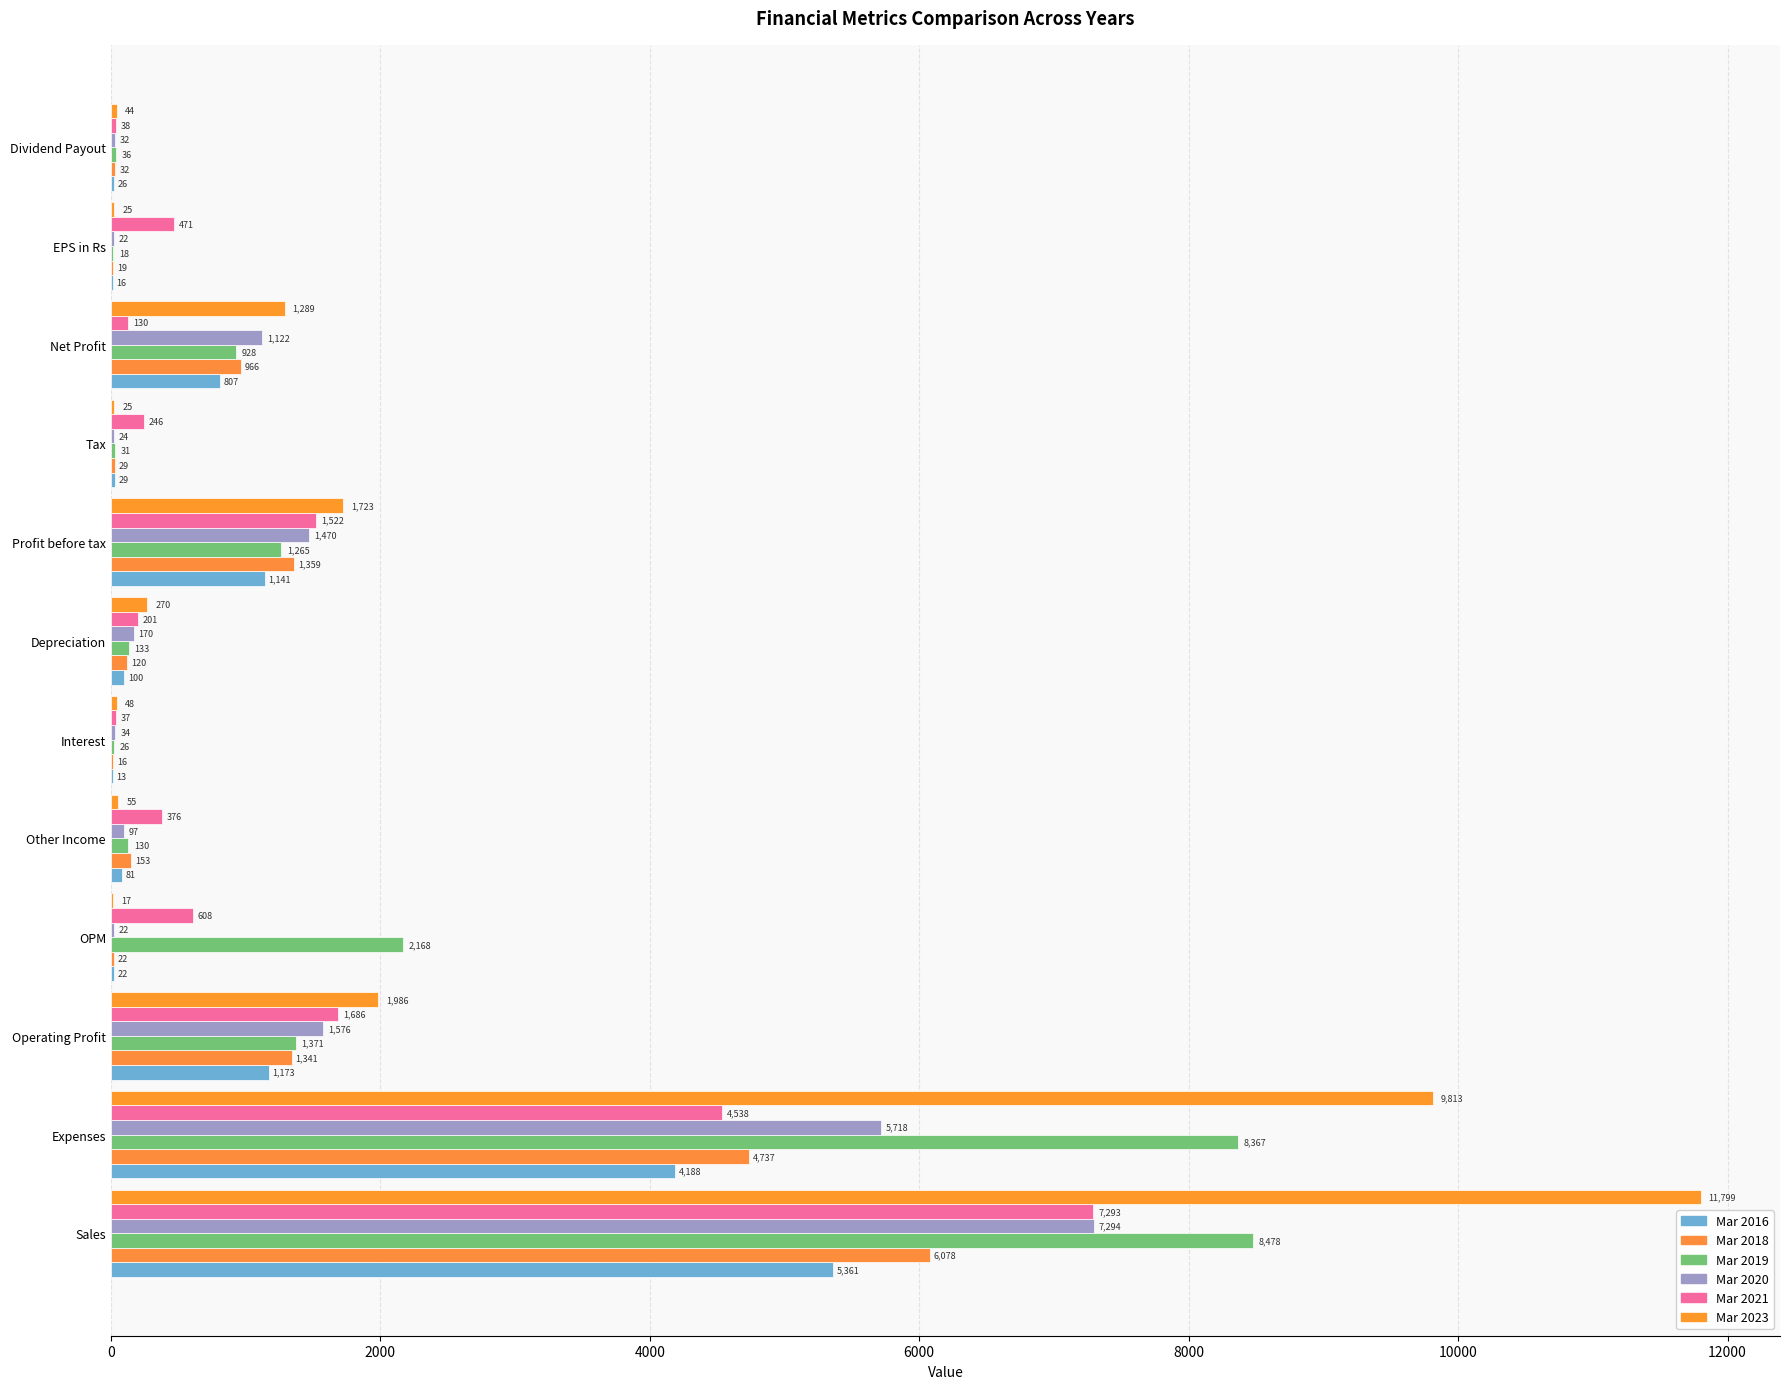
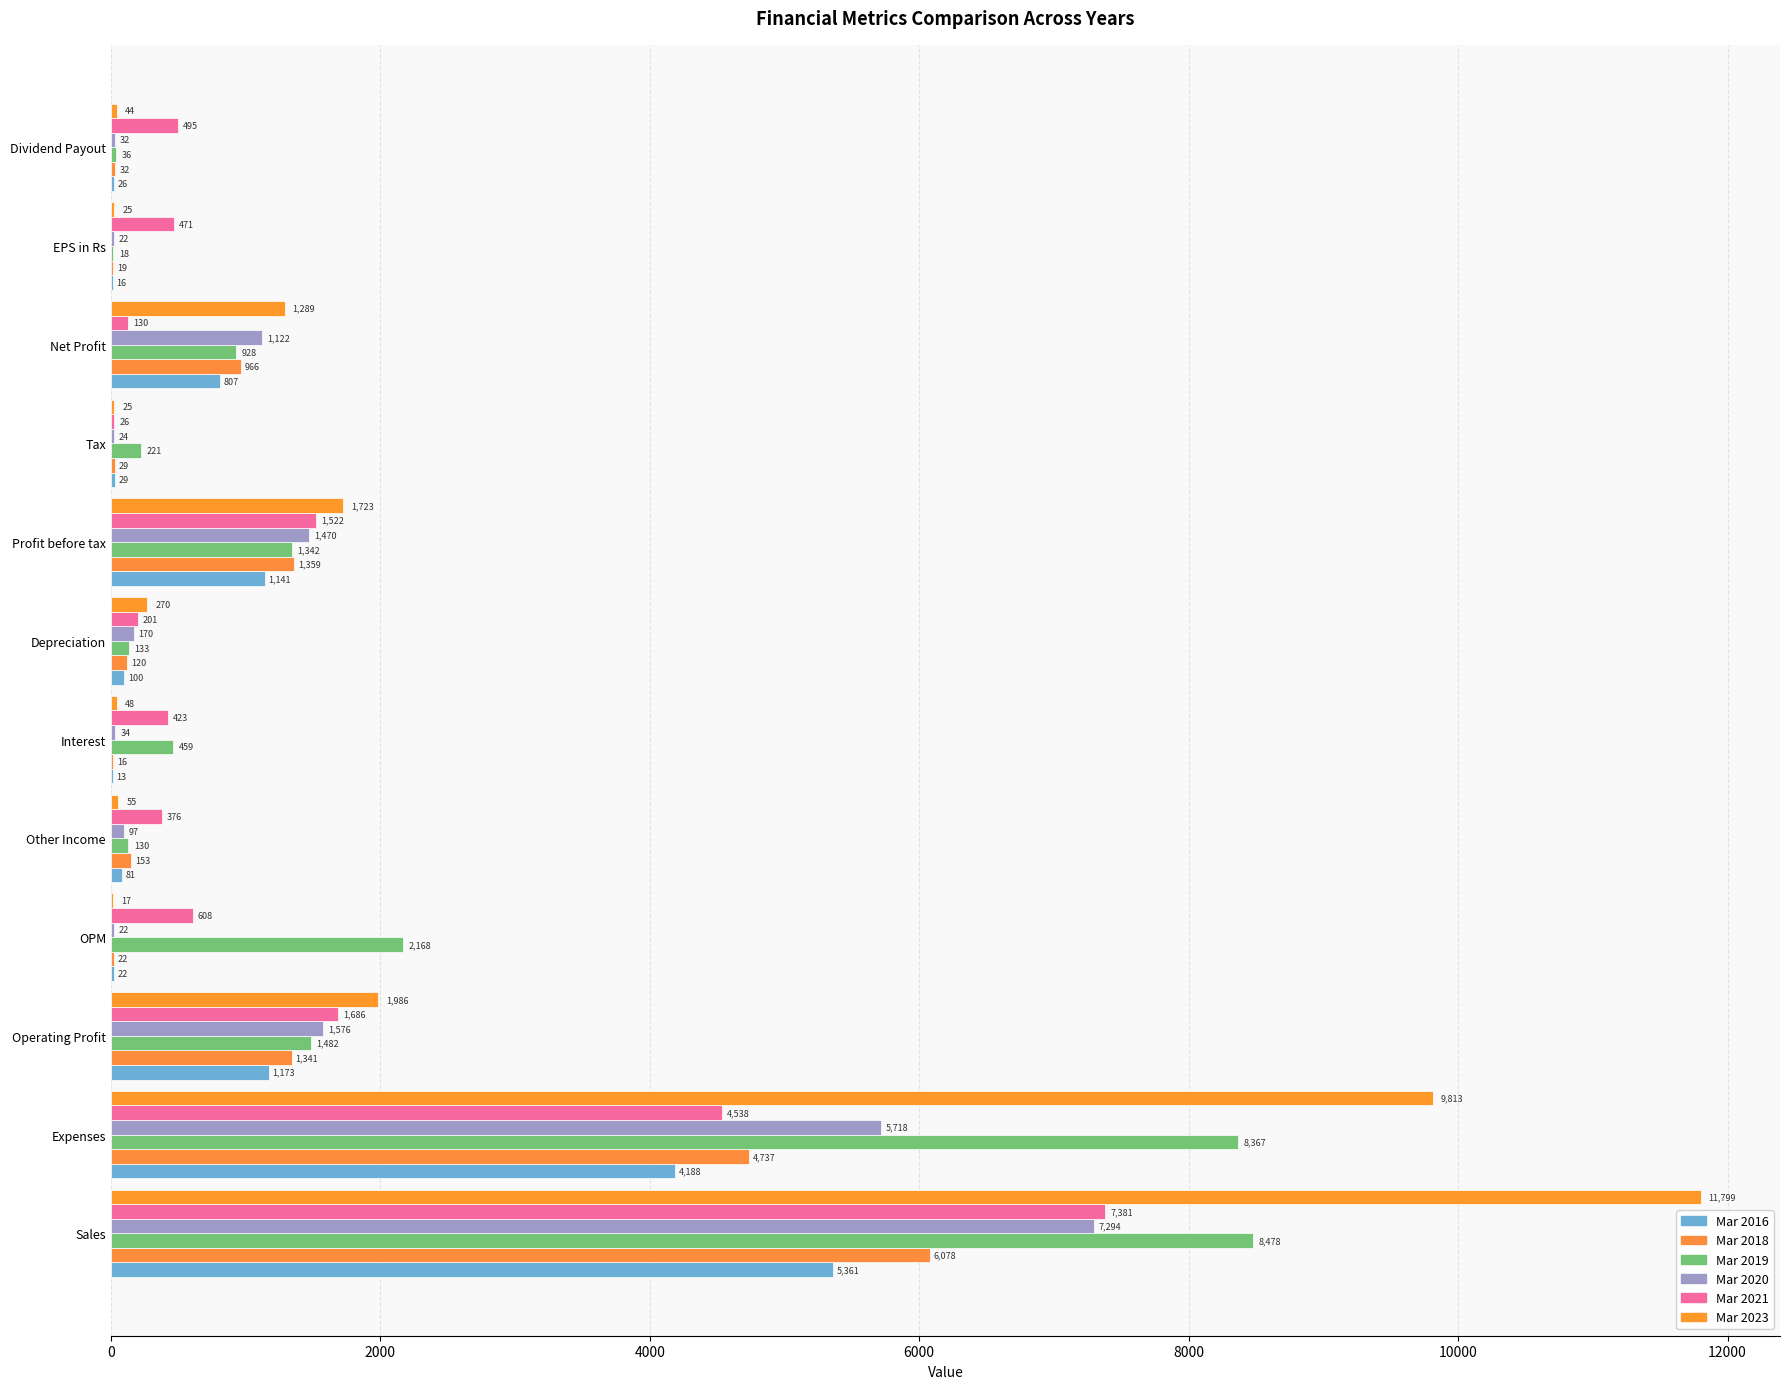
Mar 2021, Dividend Payout: 38 -> 495
Mar 2021, Tax: 246 -> 26
Mar 2019, Tax: 31 -> 221
Mar 2019, Profit before tax: 1,265 -> 1,342
Mar 2021, Interest: 37 -> 423
Mar 2019, Interest: 26 -> 459
Mar 2019, Operating Profit: 1,371 -> 1,482
Mar 2021, Sales: 7,293 -> 7,381
